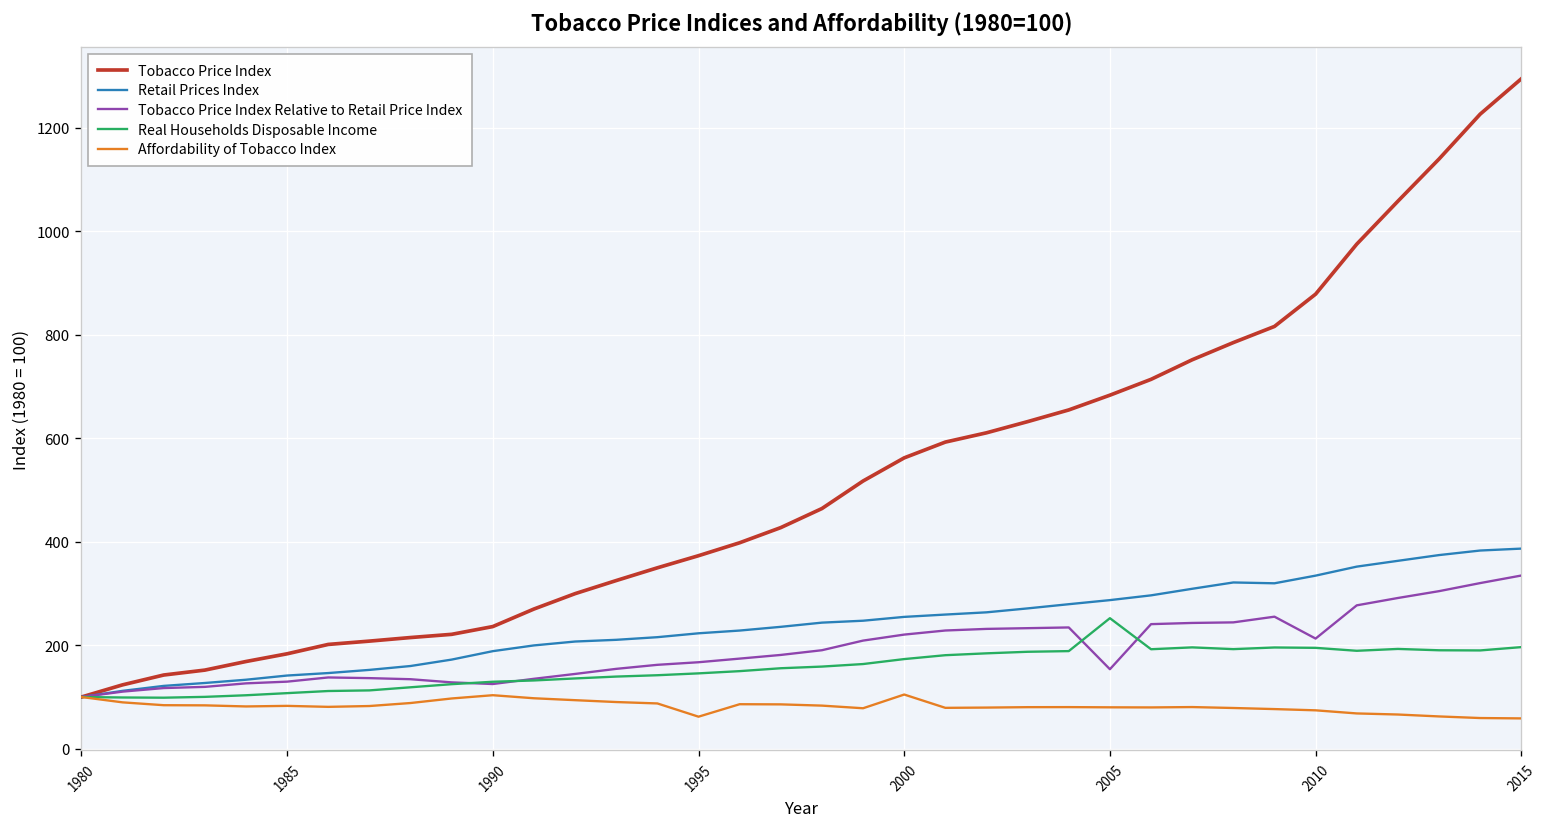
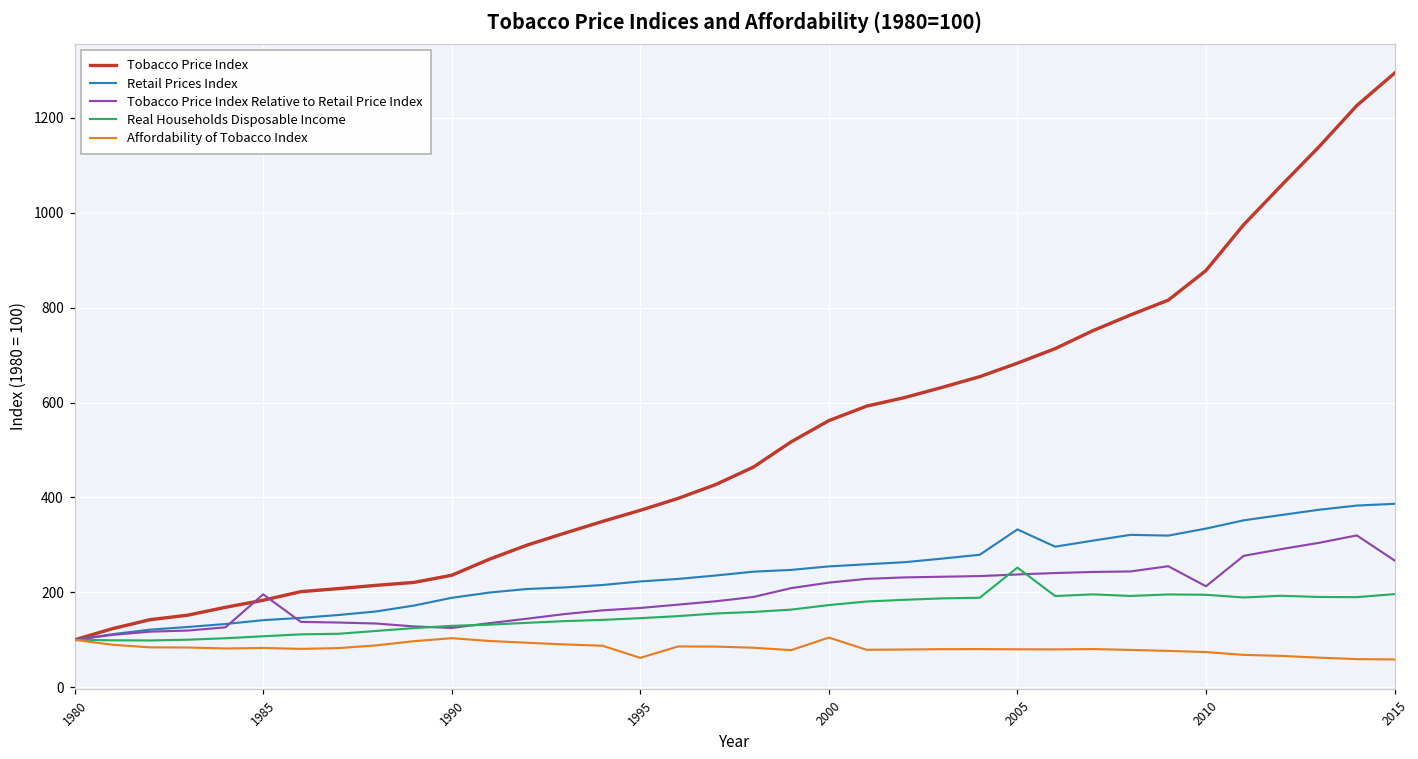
Tobacco Price Index Relative to Retail Price Index, 1985: 130 -> 200
Retail Prices Index, 2005: 290 -> 330
Tobacco Price Index Relative to Retail Price Index, 2005: 150 -> 240
Tobacco Price Index Relative to Retail Price Index, 2015: 330 -> 270
